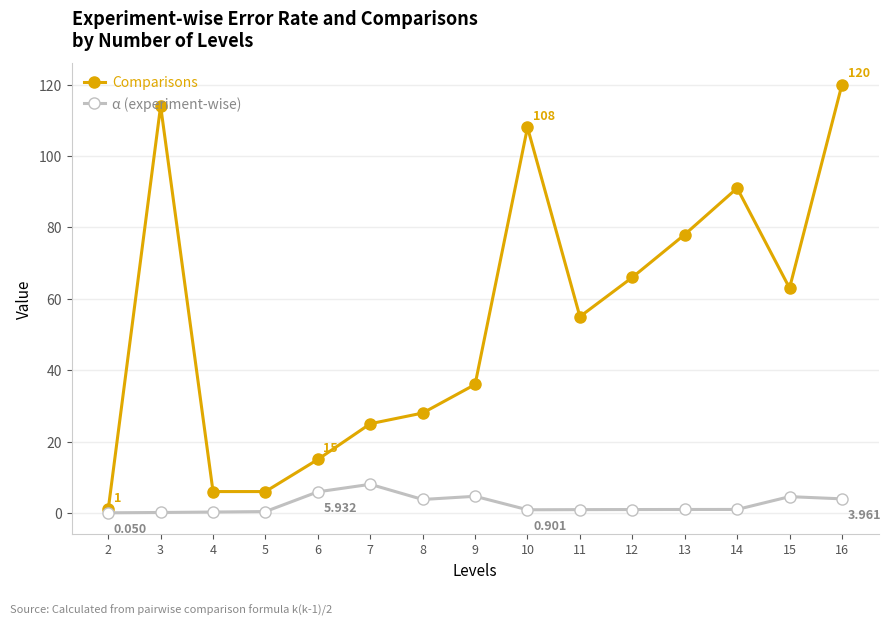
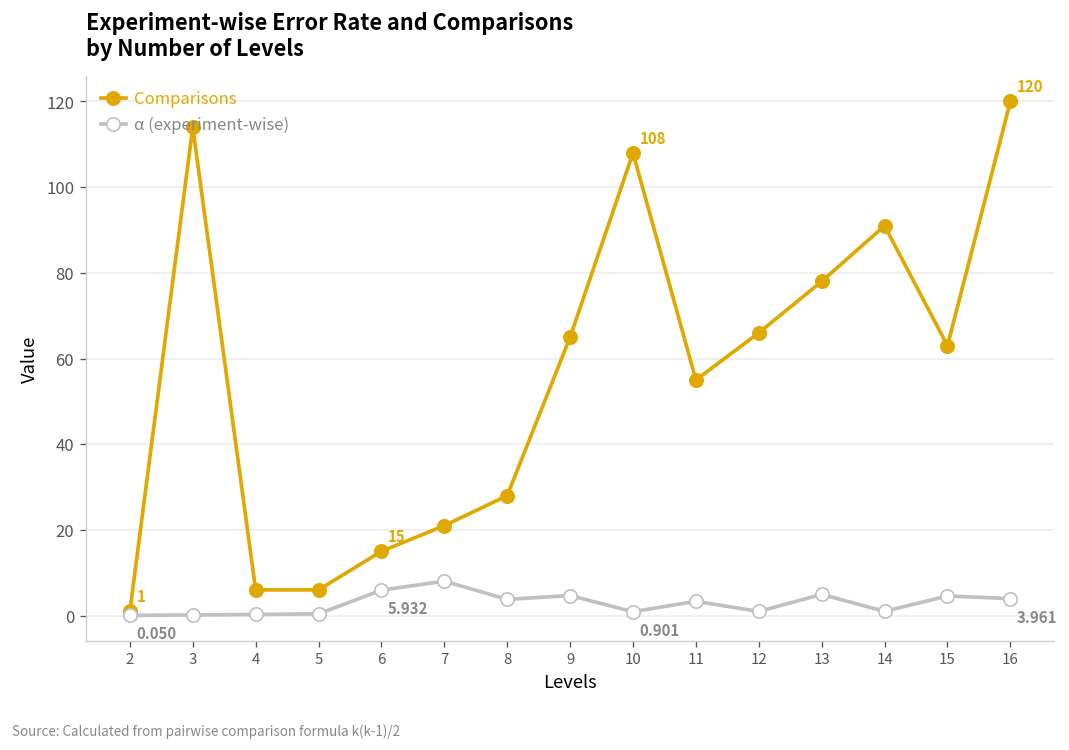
Comparisons, 7: 25 -> 21
Comparisons, 9: 36 -> 65
α (experiment-wise), 11: 1 -> 3
α (experiment-wise), 13: 1 -> 5
